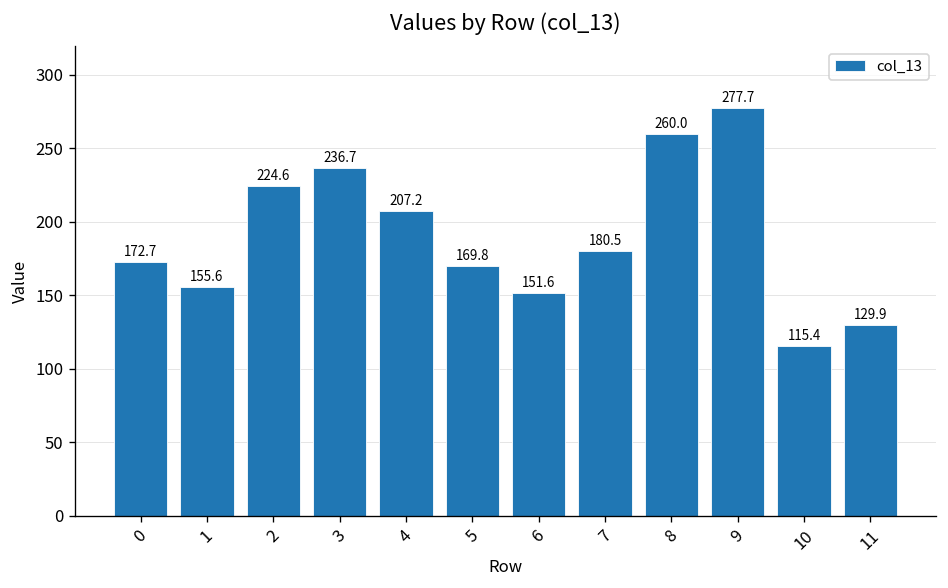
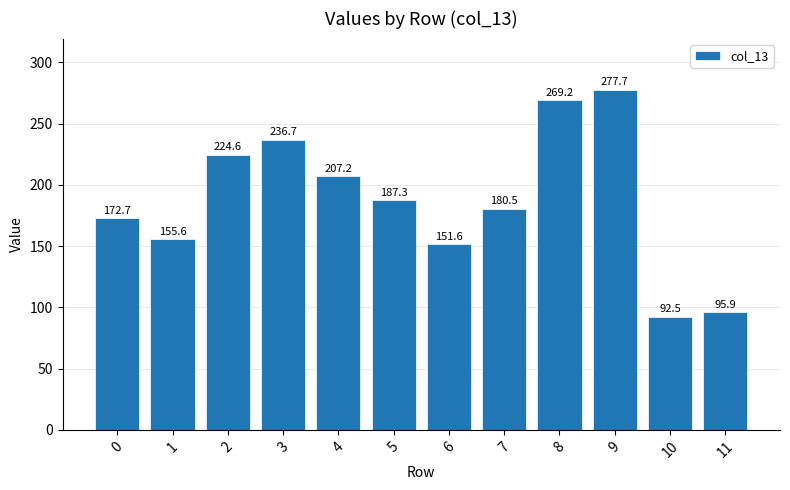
5: 169.8 -> 187.3
8: 260.0 -> 269.2
10: 115.4 -> 92.5
11: 129.9 -> 95.9
